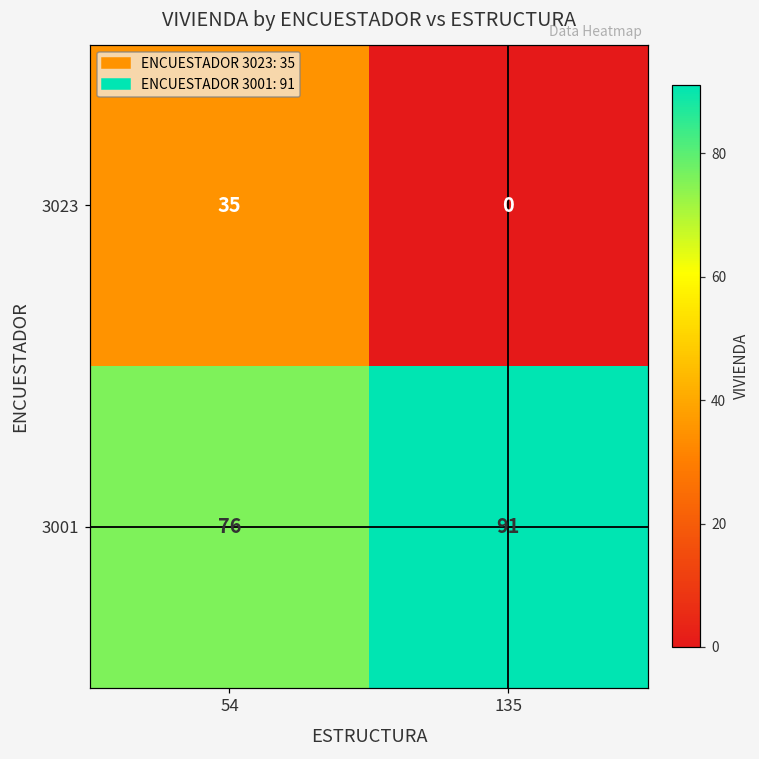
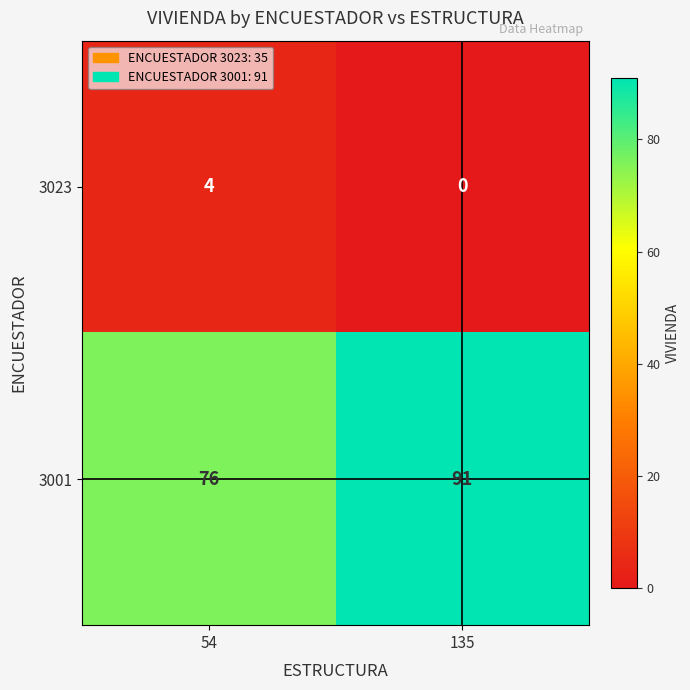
3023, 54: 35 -> 4
